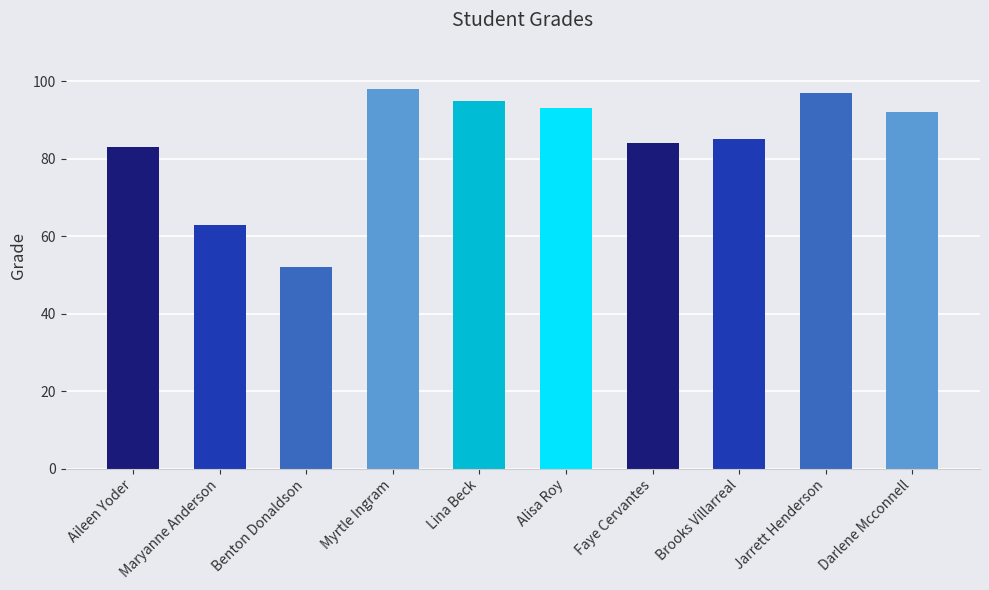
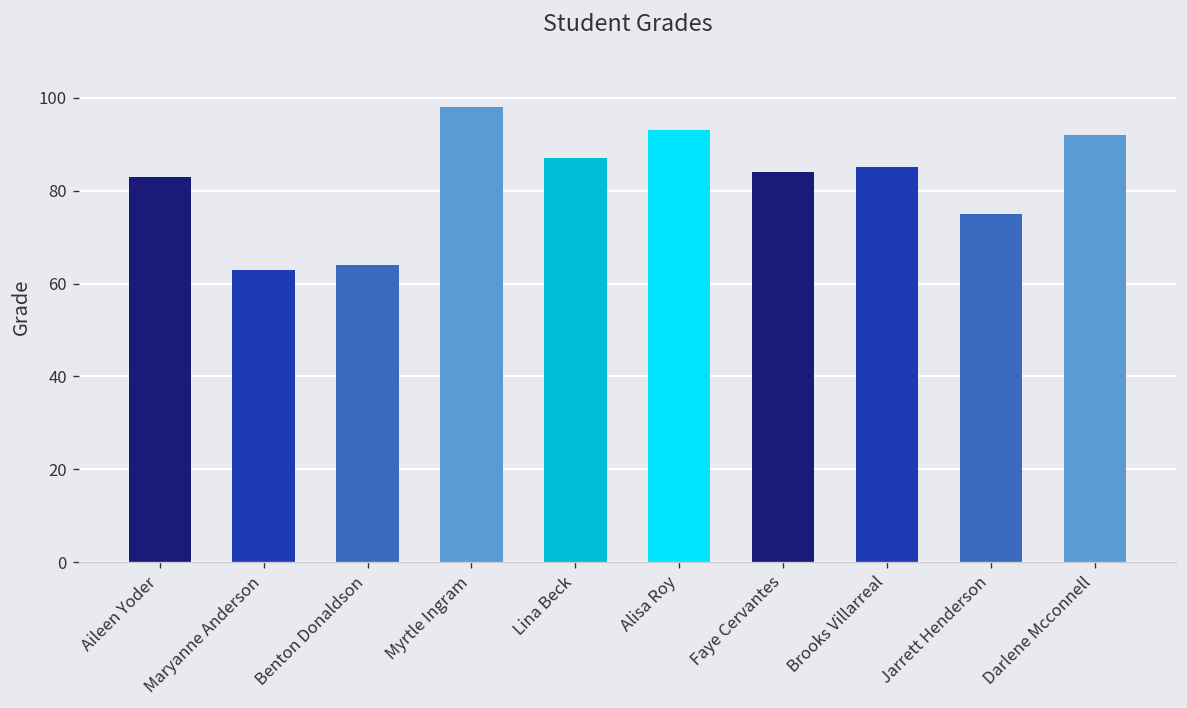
Benton Donaldson: 52 -> 64
Lina Beck: 95 -> 87
Jarrett Henderson: 97 -> 75
